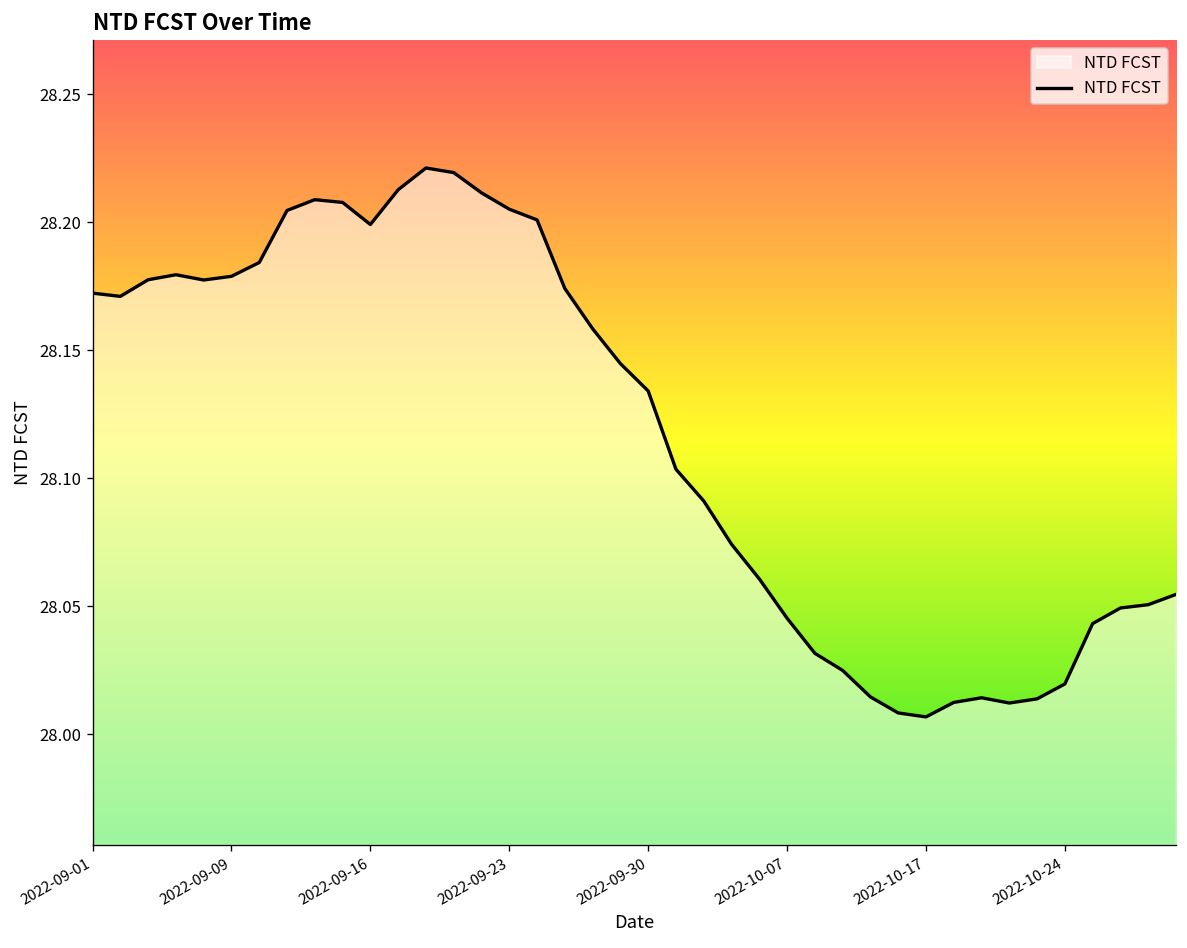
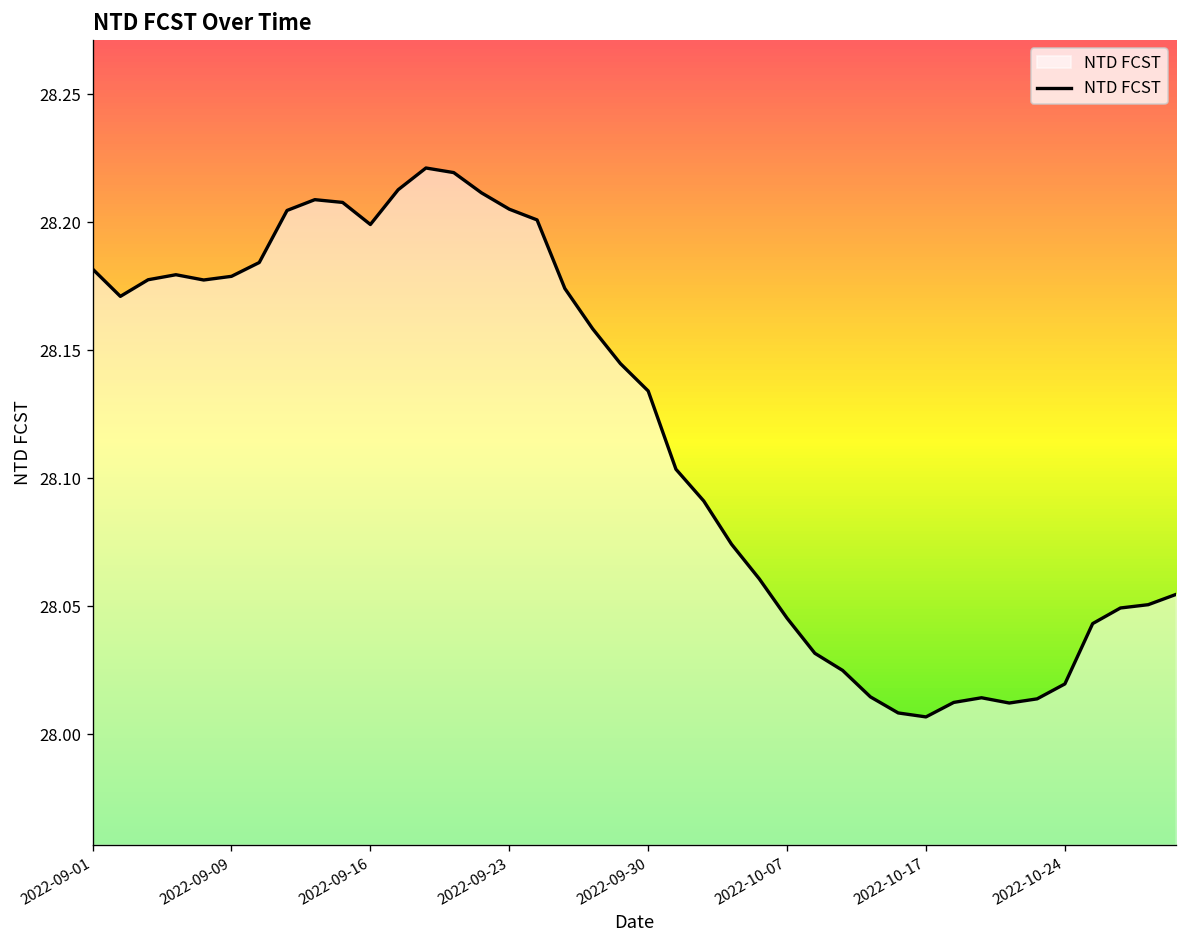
2022-09-01: 28.172 -> 28.182
